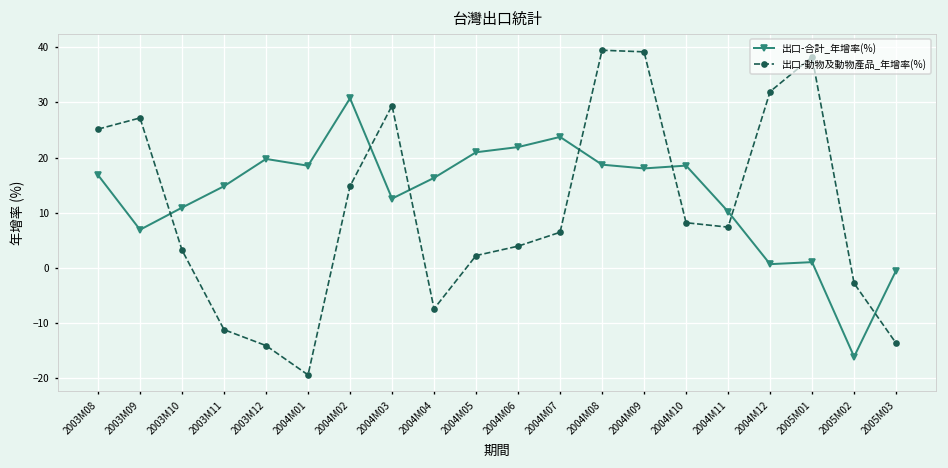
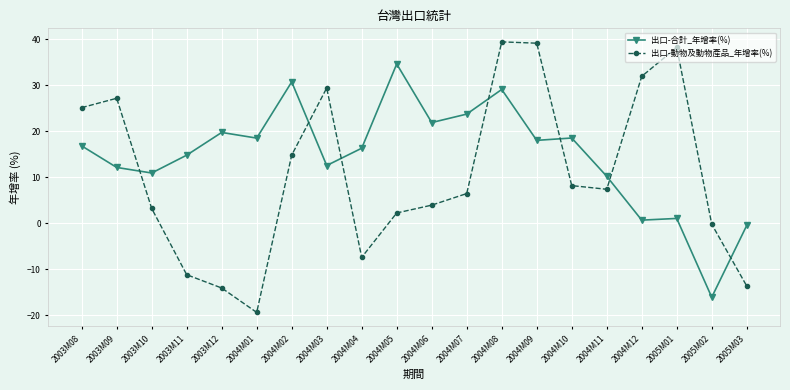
出口-合計_年增率(%), 2003M09: 7 -> 12
出口-合計_年增率(%), 2004M05: 21 -> 35
出口-合計_年增率(%), 2004M08: 19 -> 29
出口-動物及動物產品_年增率(%), 2005M02: -3 -> 0
